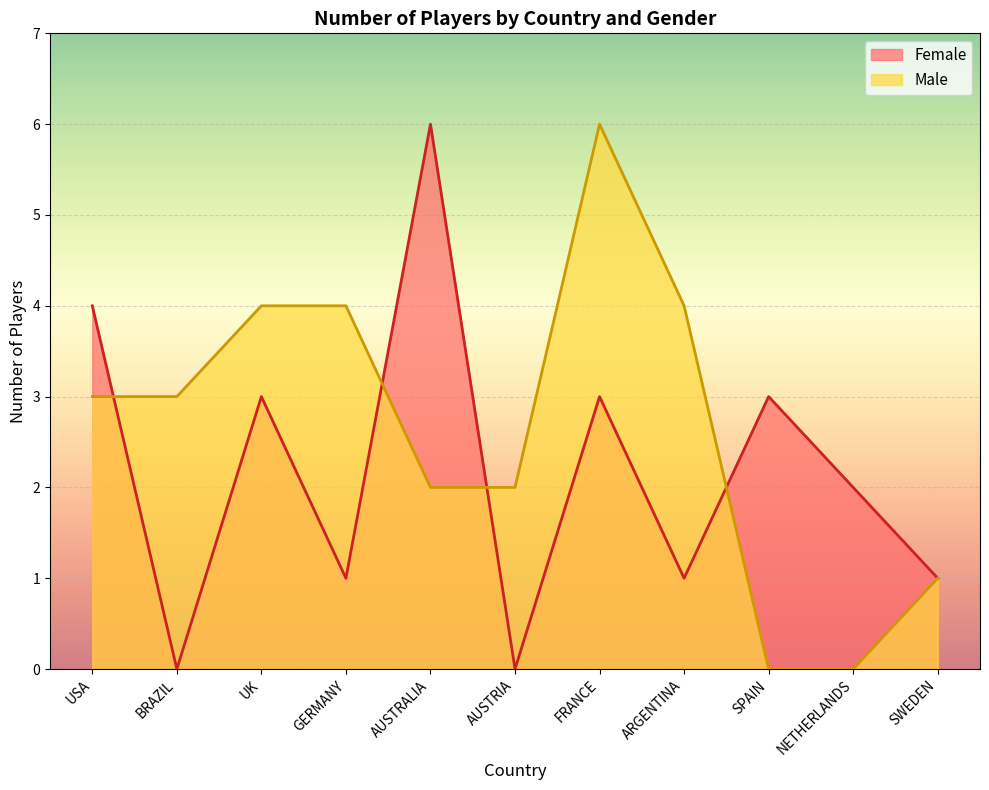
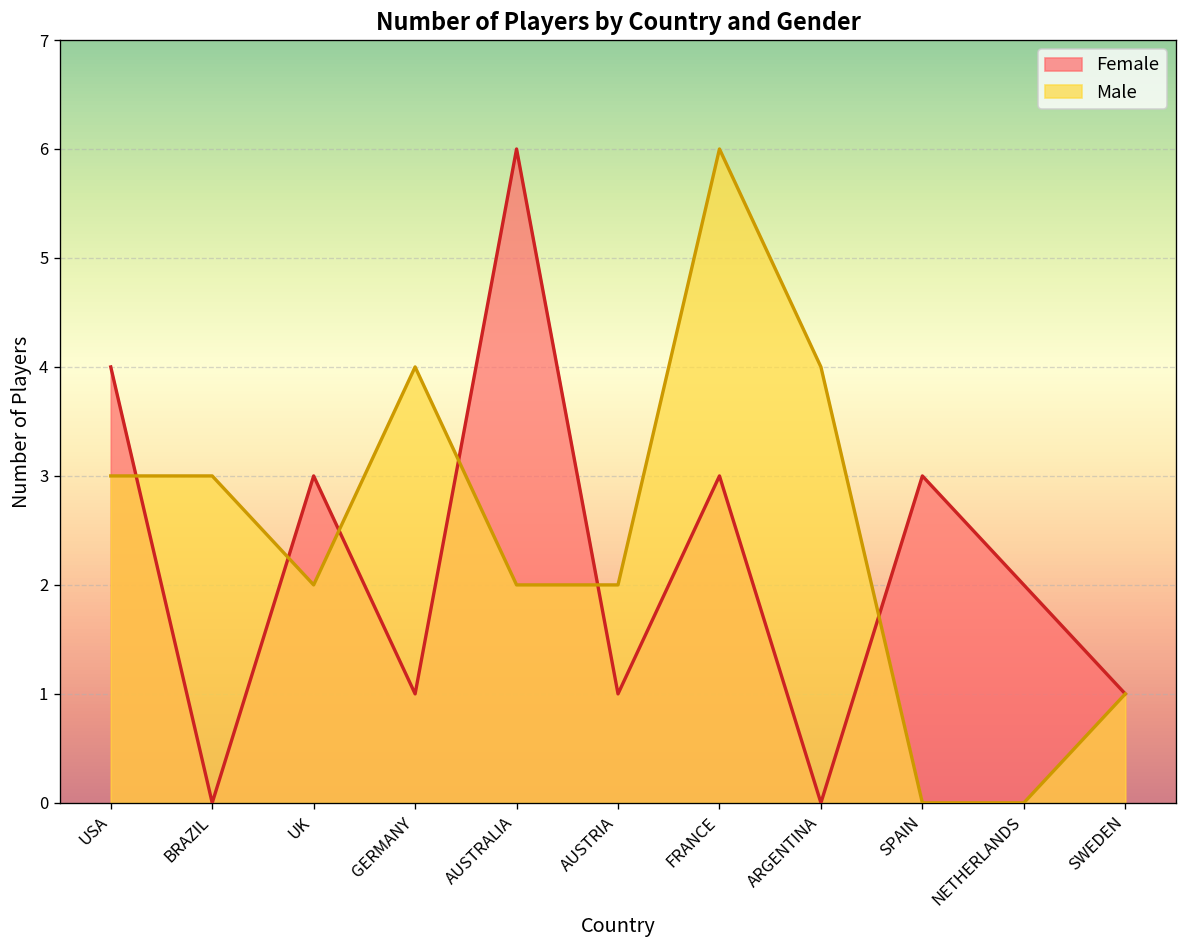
Male, UK: 4 -> 2
Female, AUSTRIA: 0 -> 1
Female, ARGENTINA: 1 -> 0
